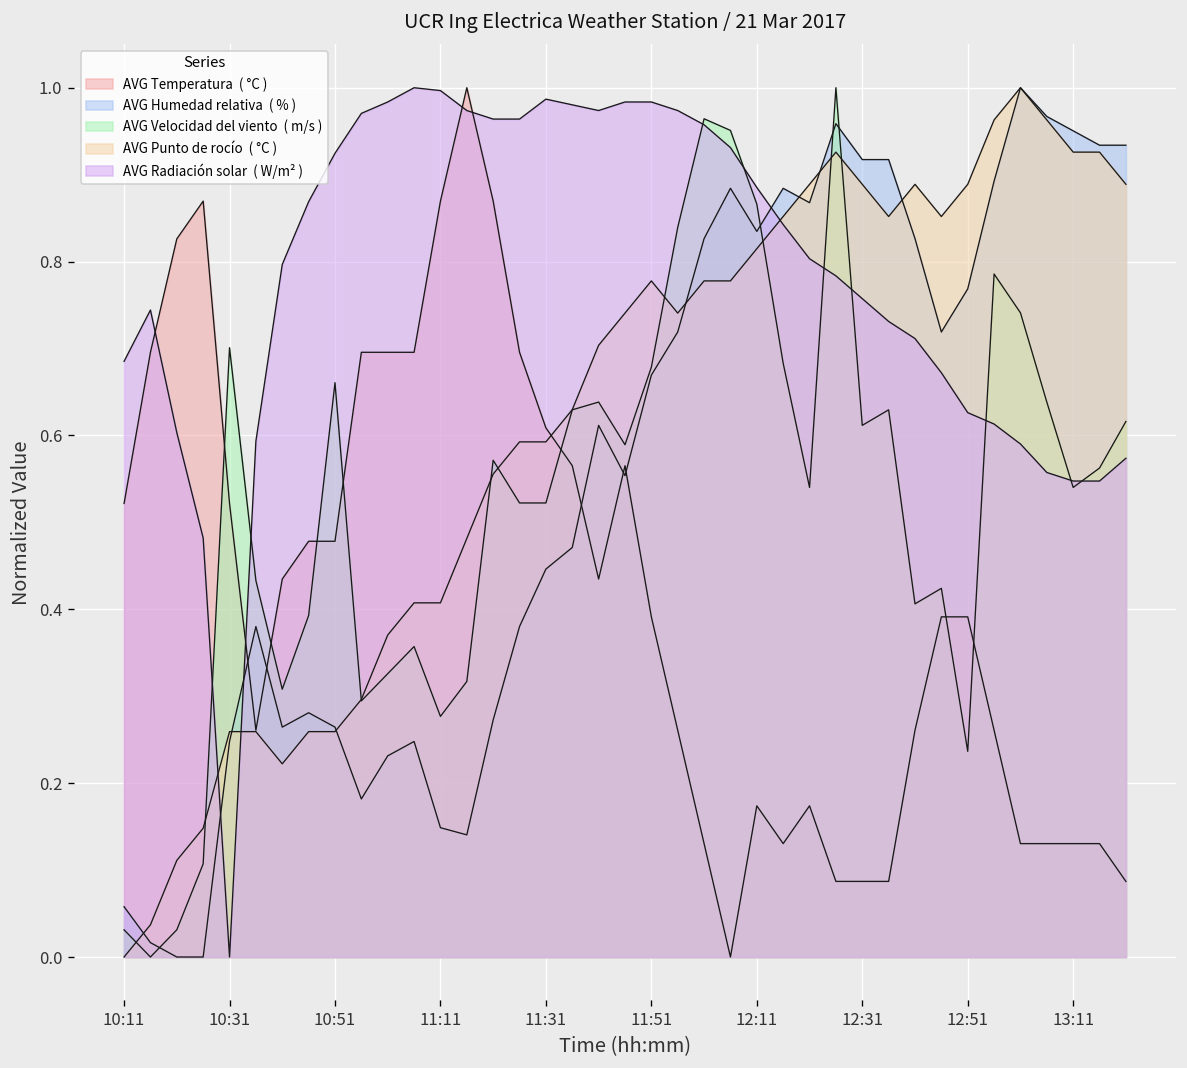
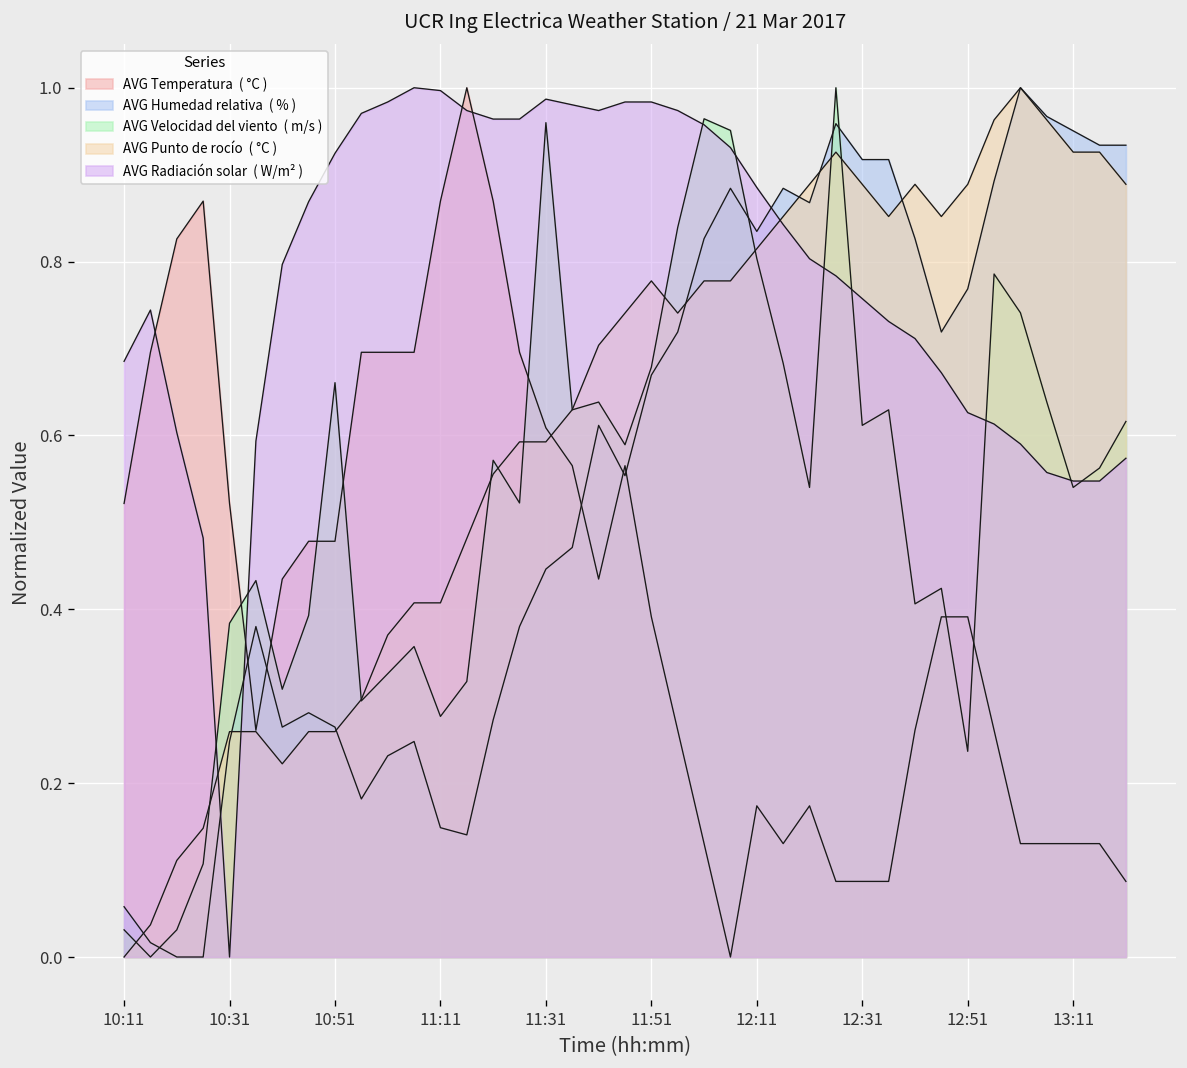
AVG Velocidad del viento ( m/s ), 10:31: 0.70 -> 0.38
AVG Velocidad del viento ( m/s ), 11:31: 0.52 -> 0.96
AVG Velocidad del viento ( m/s ), 12:11: 0.87 -> 0.80
